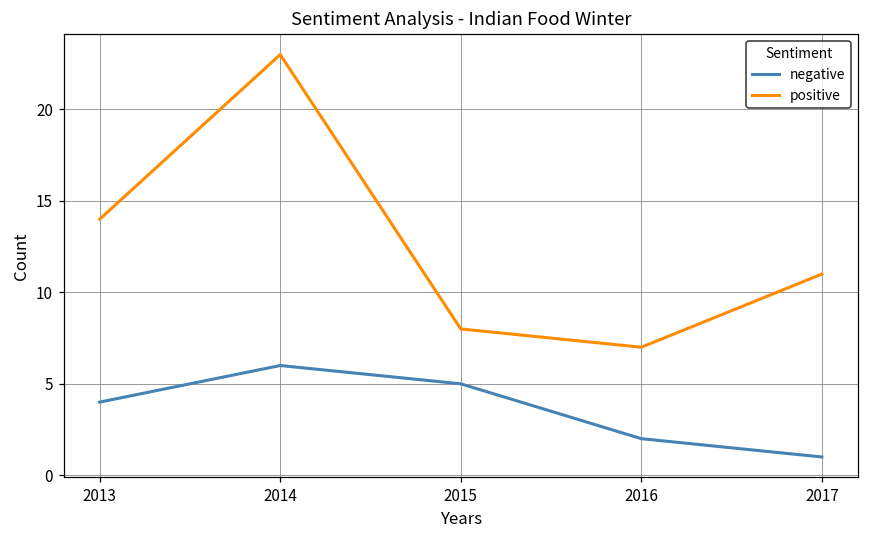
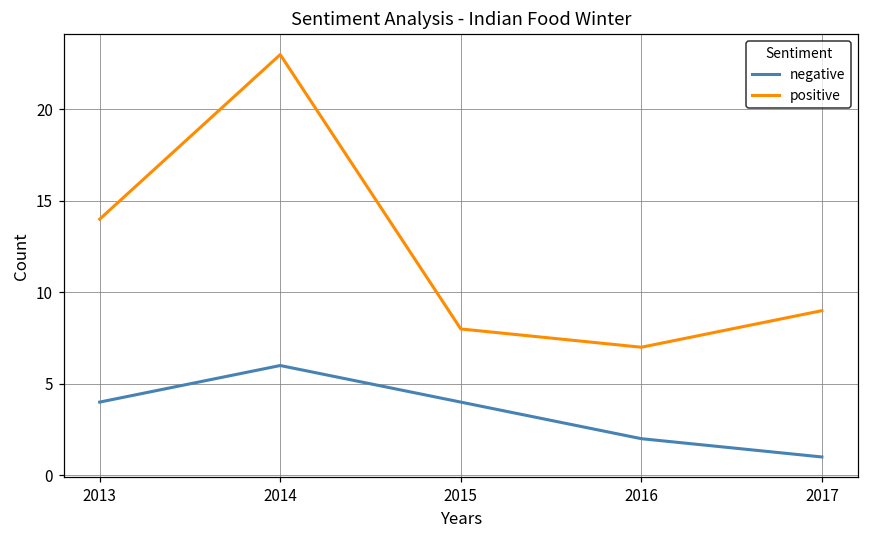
negative, 2015: 5 -> 4
positive, 2017: 11 -> 9
